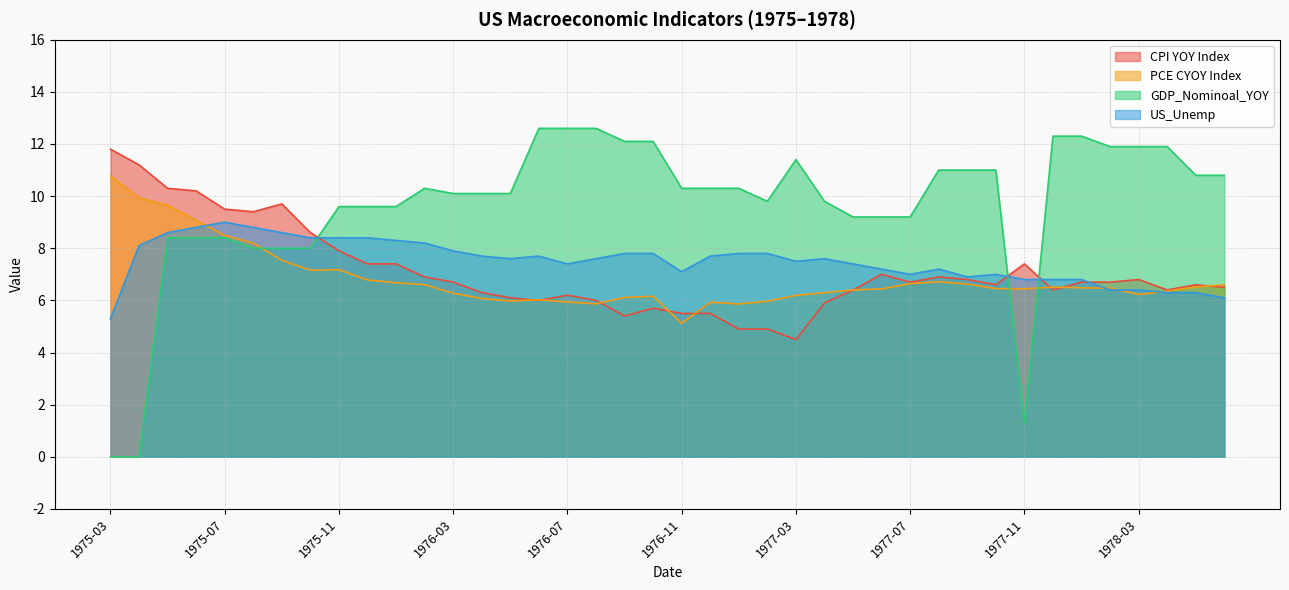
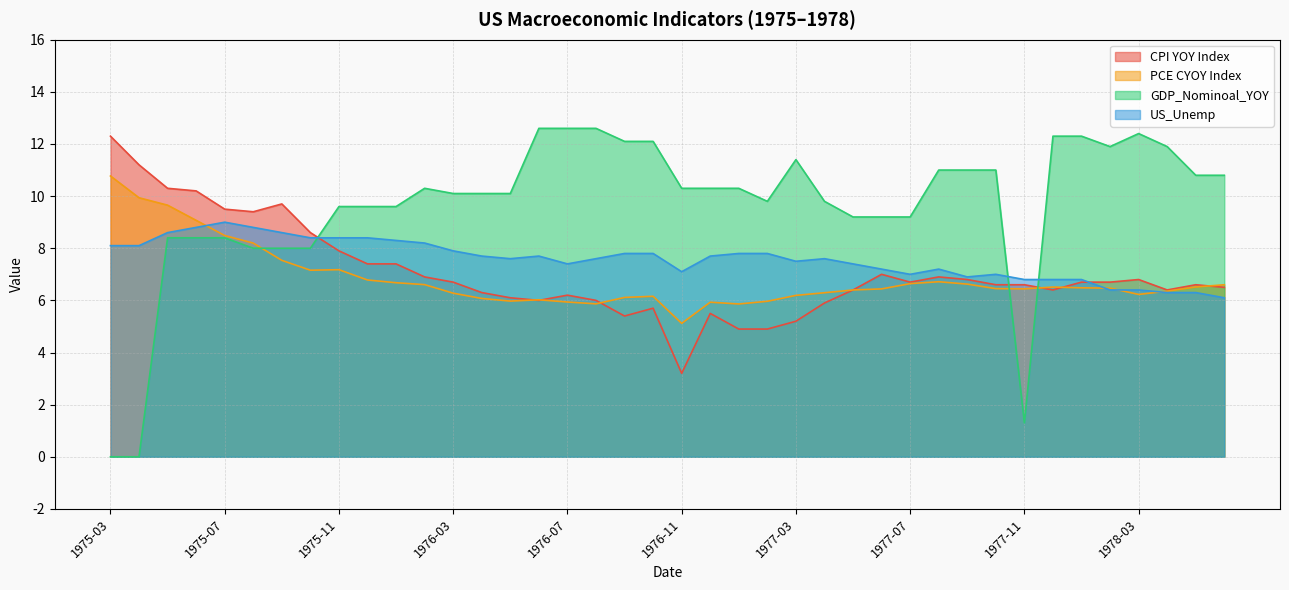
CPI YOY Index, 1975-03: 11.8 -> 12.3
US_Unemp, 1975-03: 5.3 -> 8.1
CPI YOY Index, 1976-11: 5.5 -> 3.2
CPI YOY Index, 1977-03: 4.5 -> 5.2
CPI YOY Index, 1977-11: 7.4 -> 6.6
GDP_Nominoal_YOY, 1978-03: 11.9 -> 12.4
